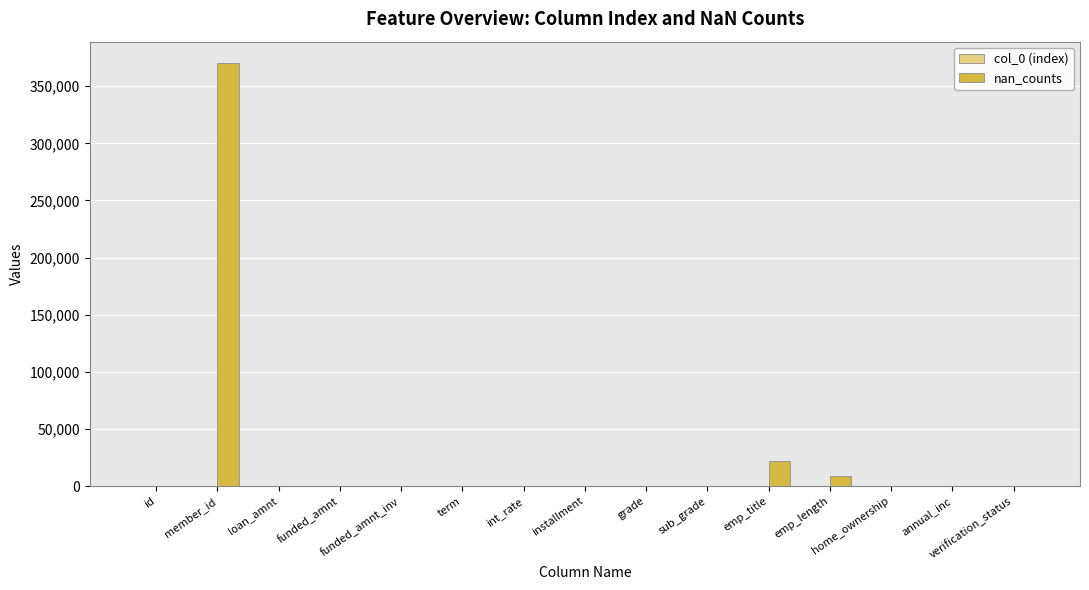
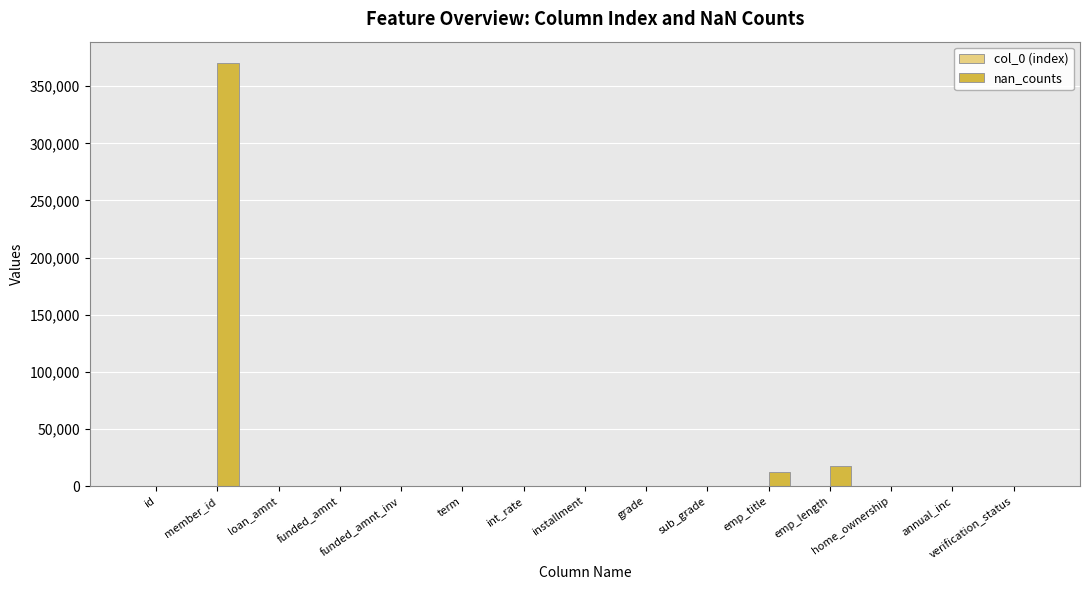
nan_counts, emp_title: 22,000 -> 12,000
nan_counts, emp_length: 9,000 -> 18,000
